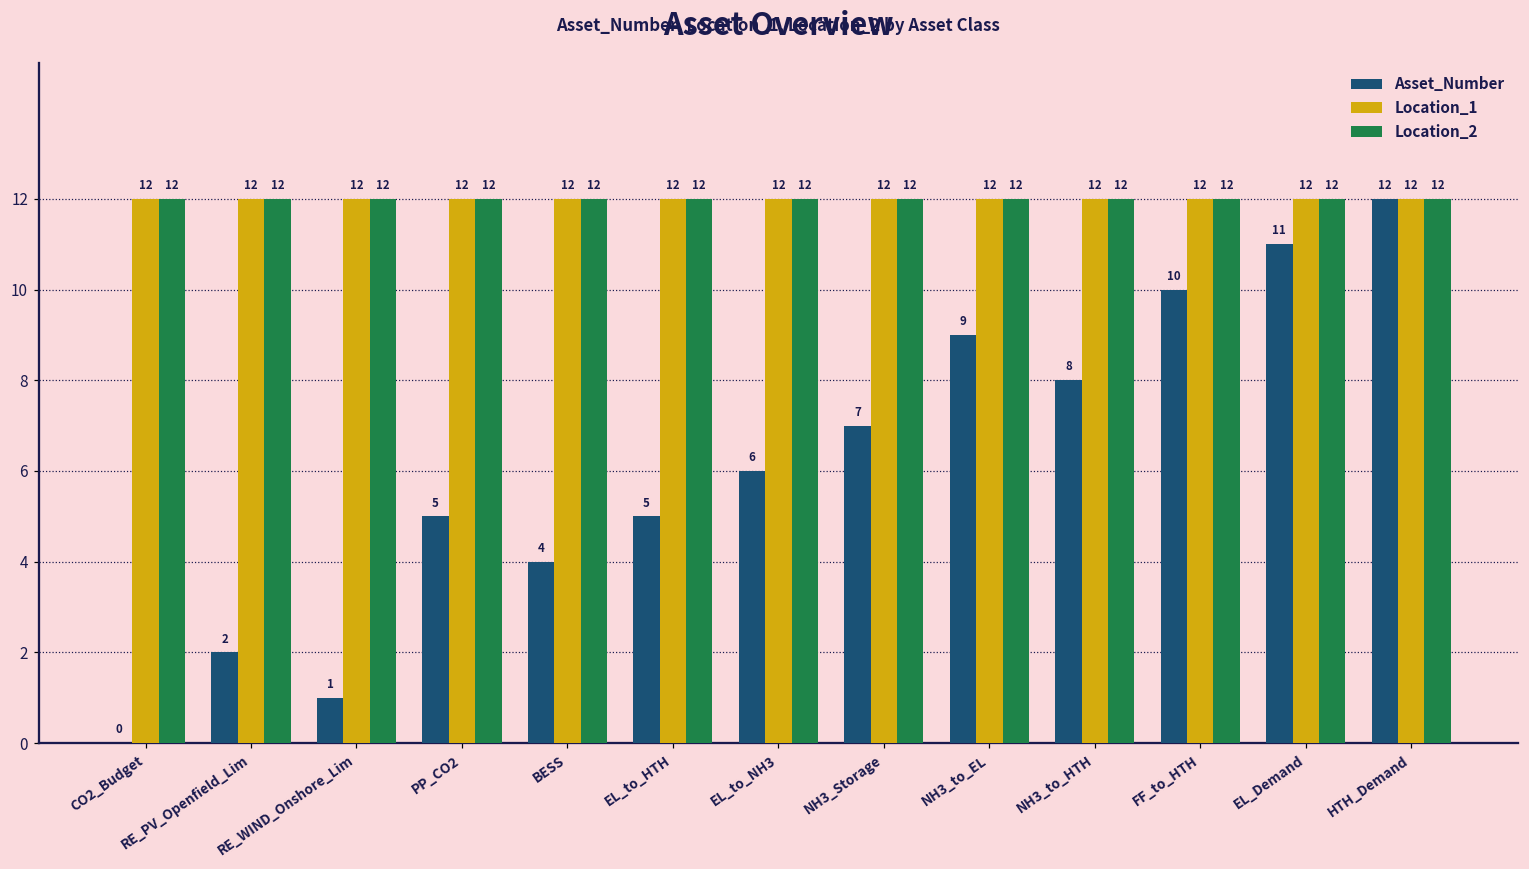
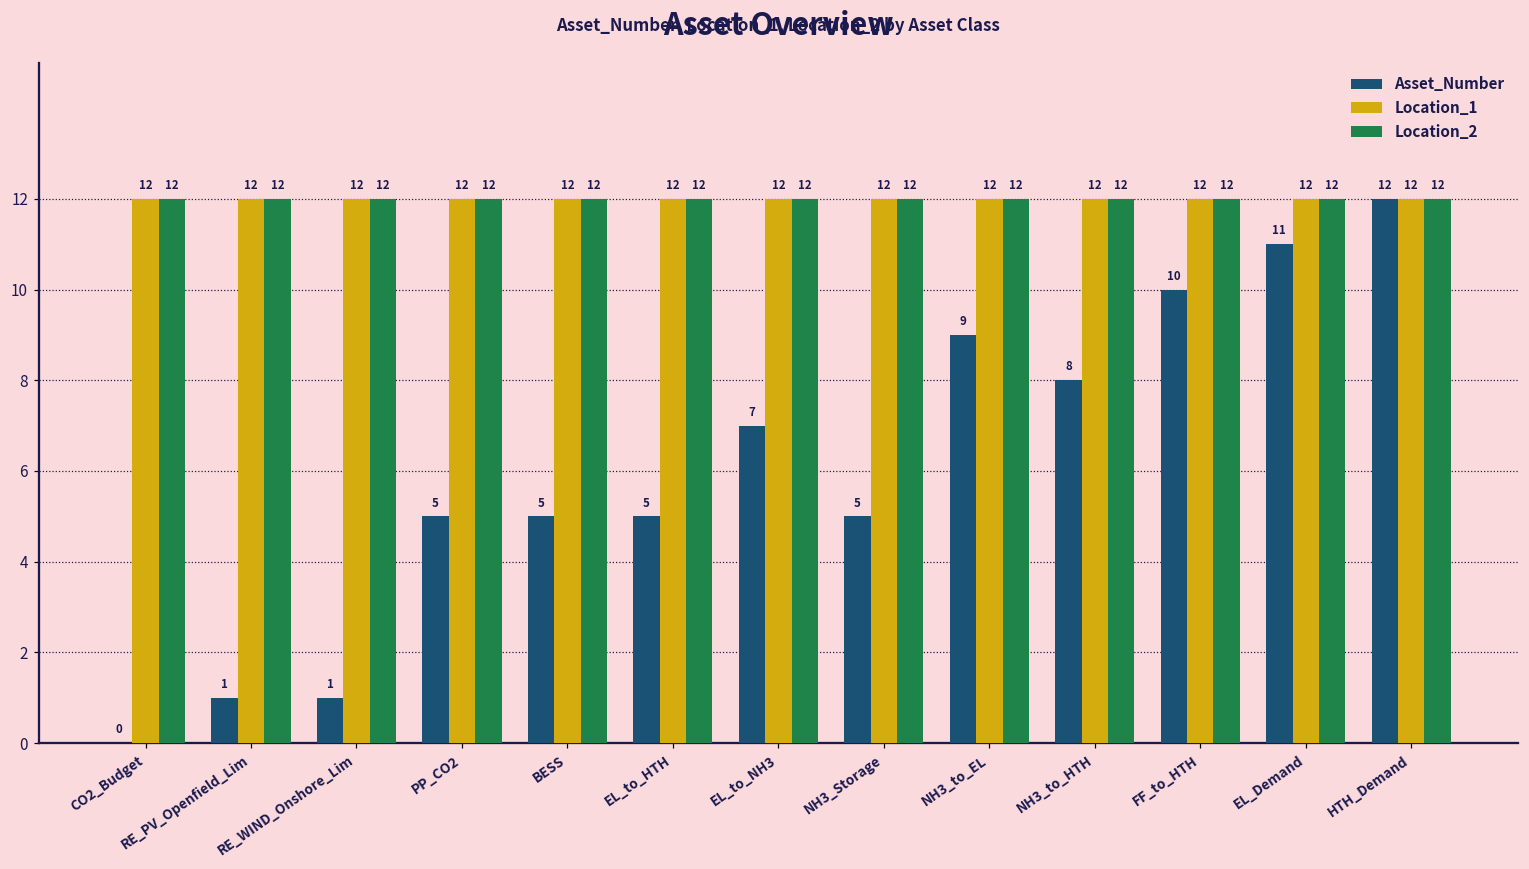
Asset_Number, RE_PV_Openfield_Lim: 2 -> 1
Asset_Number, BESS: 4 -> 5
Asset_Number, EL_to_NH3: 6 -> 7
Asset_Number, NH3_Storage: 7 -> 5
